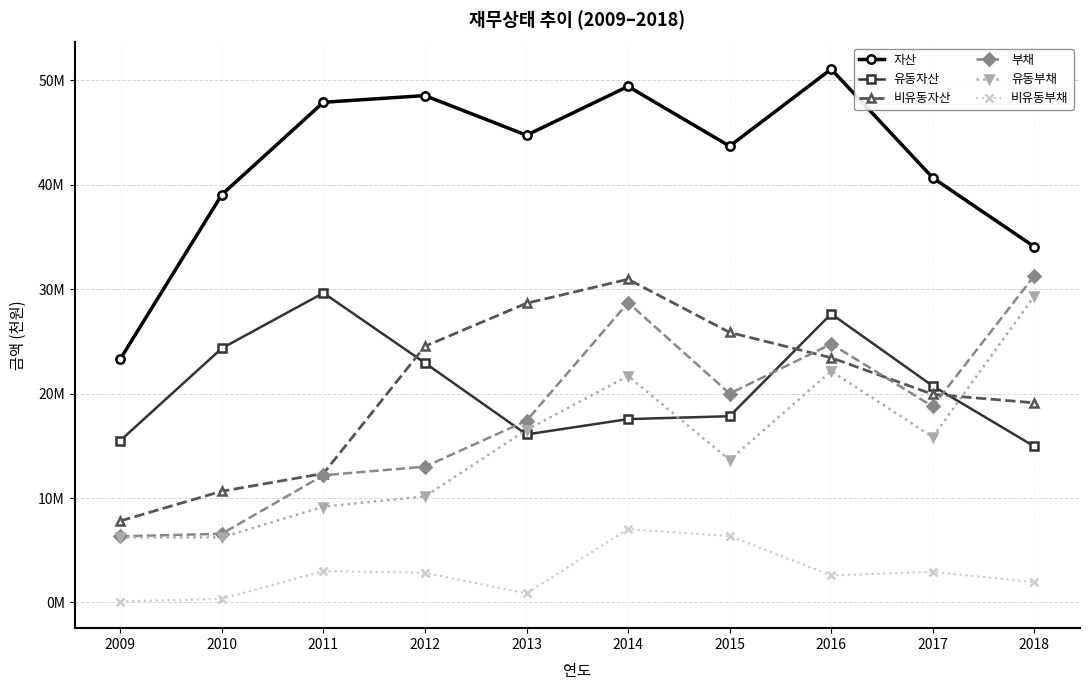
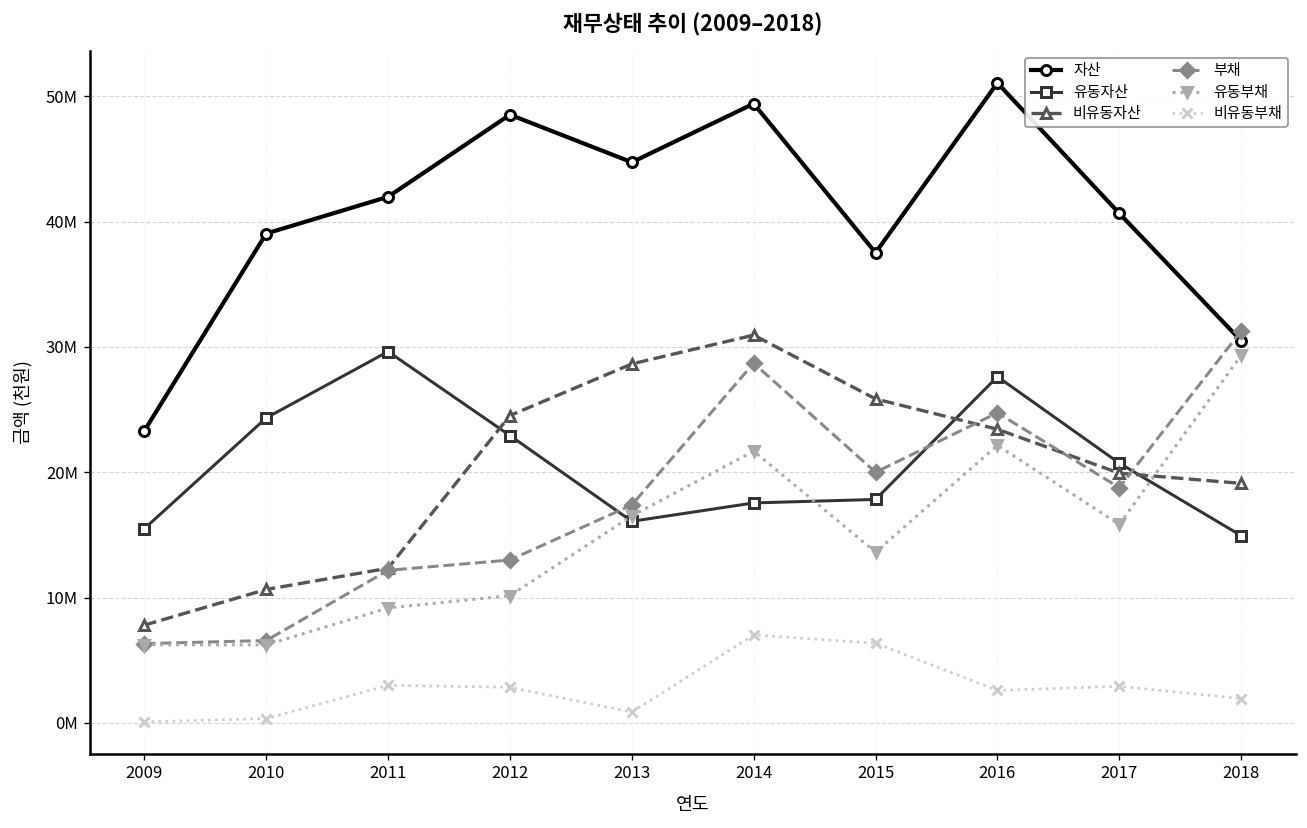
자산, 2011: 47900000 -> 42000000
자산, 2015: 43700000 -> 37500000
자산, 2018: 34100000 -> 30500000
